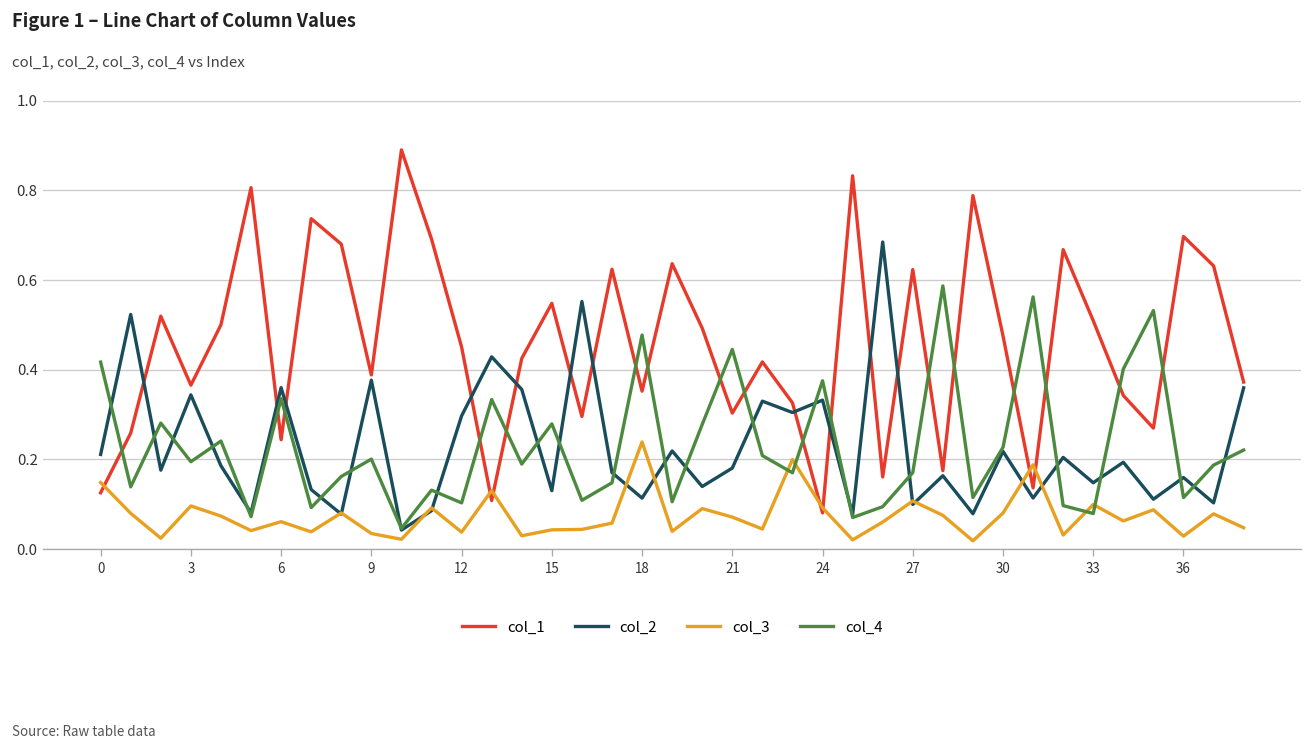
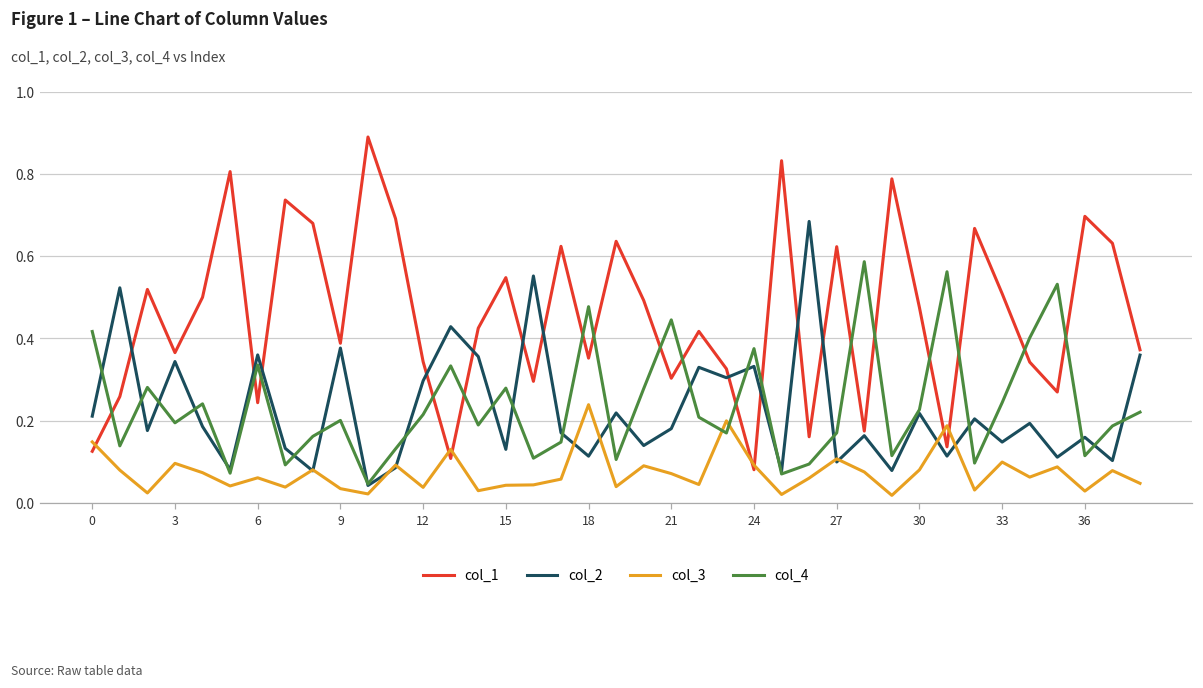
col_1, 12: 0.45 -> 0.34
col_4, 12: 0.10 -> 0.21
col_4, 33: 0.08 -> 0.24
